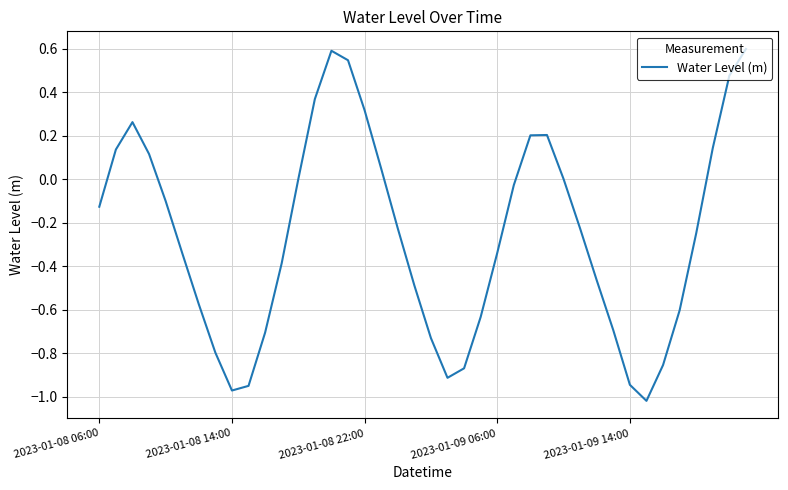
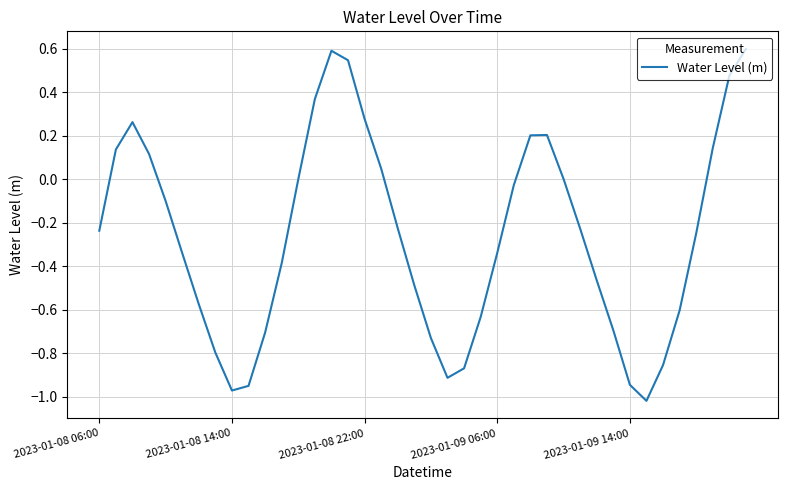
2023-01-08 06:00: -0.13 -> -0.24
2023-01-08 22:00: 0.32 -> 0.28
